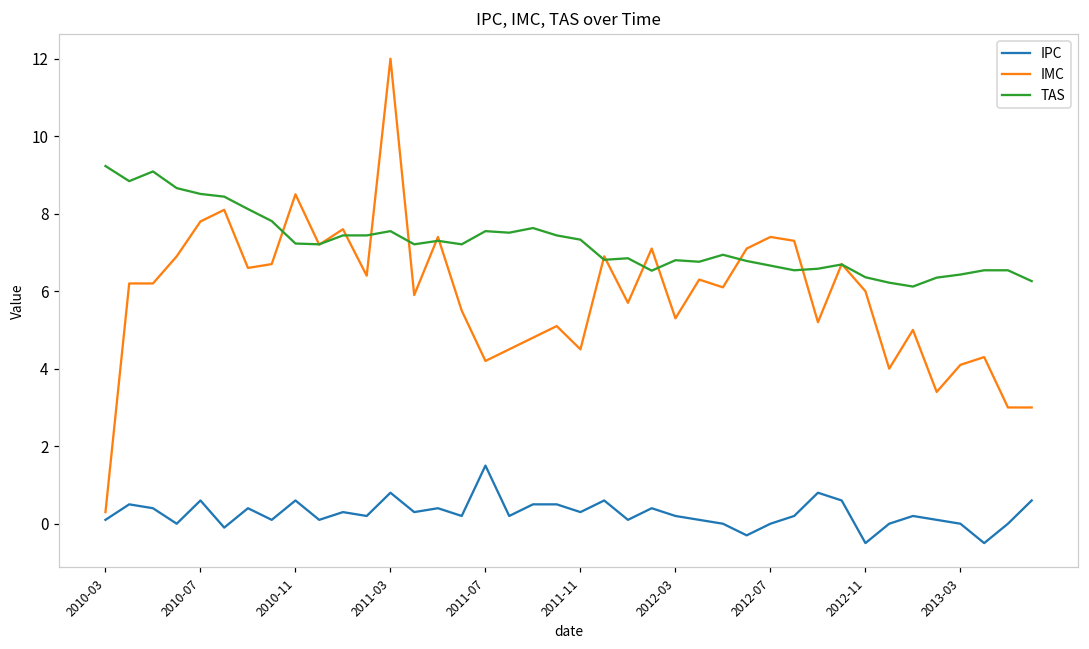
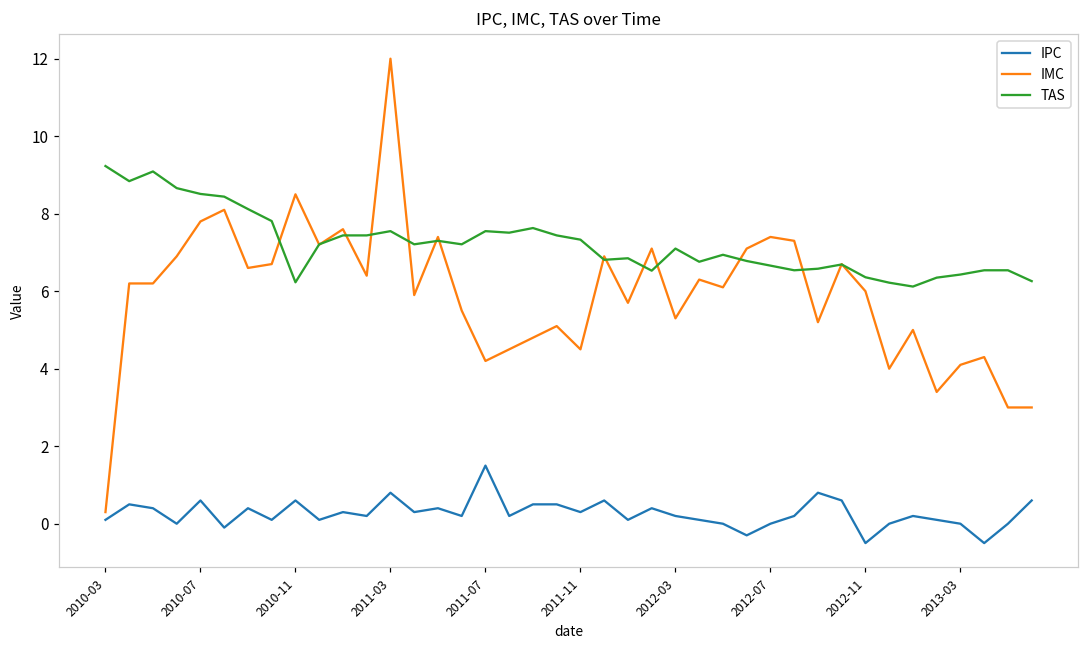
TAS, 2010-11: 7.2 -> 6.2
TAS, 2012-03: 6.8 -> 7.1
